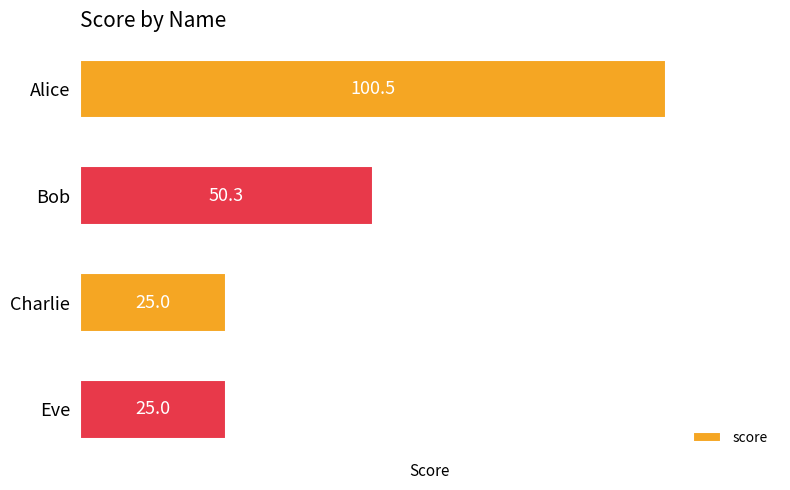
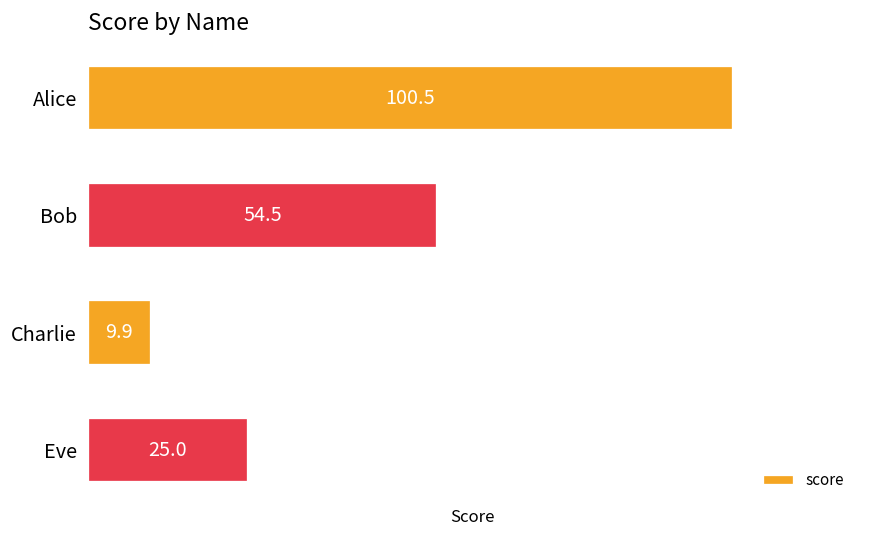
Bob: 50.3 -> 54.5
Charlie: 25.0 -> 9.9
